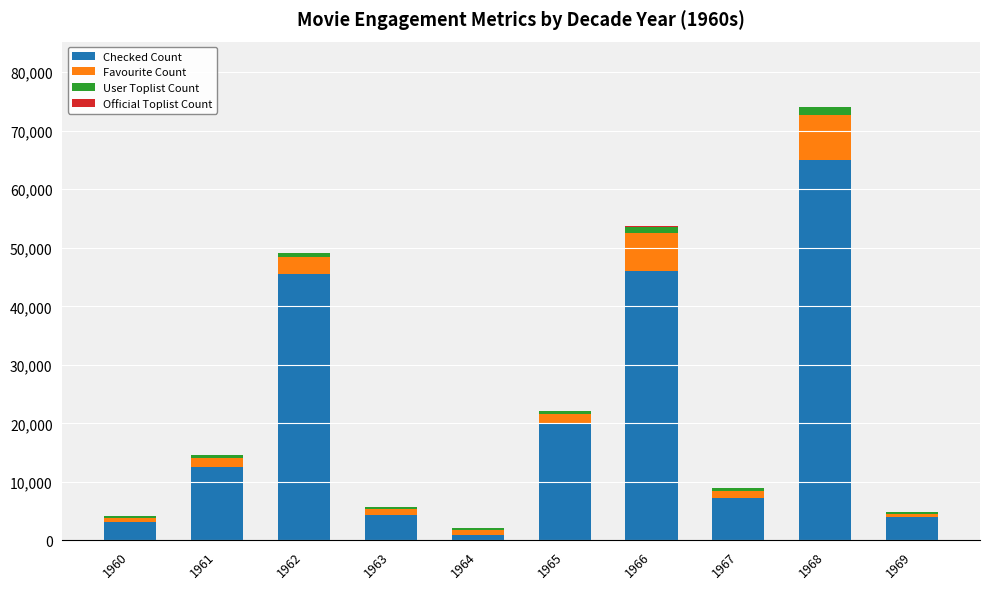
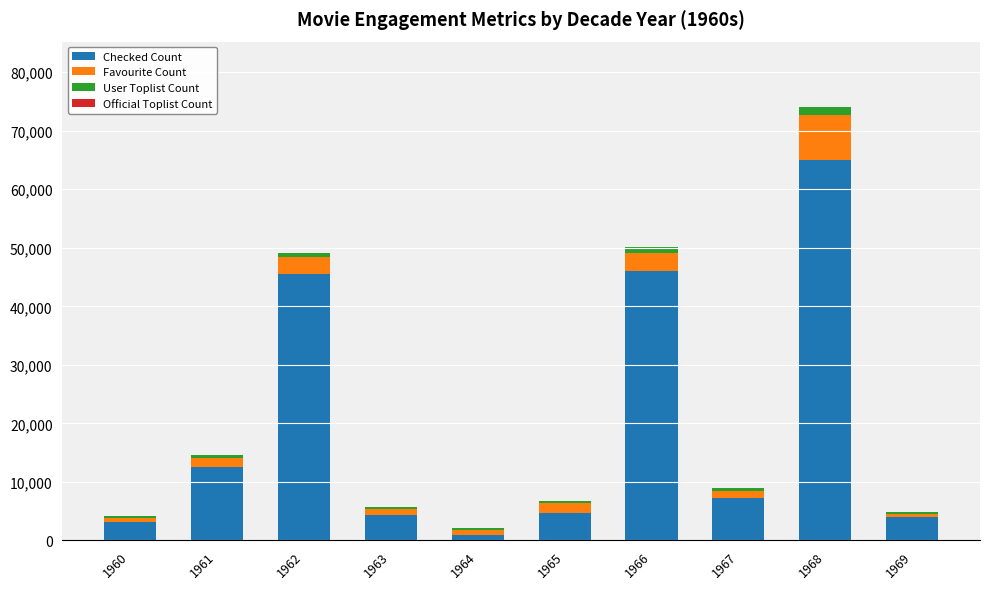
Checked Count, 1965: 20,000 -> 5,000
Favourite Count, 1966: 7,000 -> 3,000
